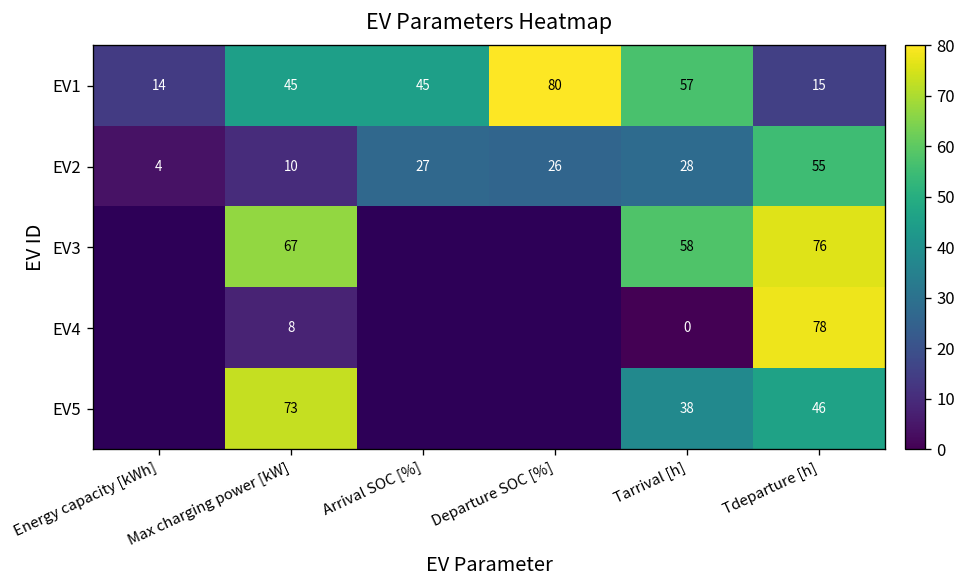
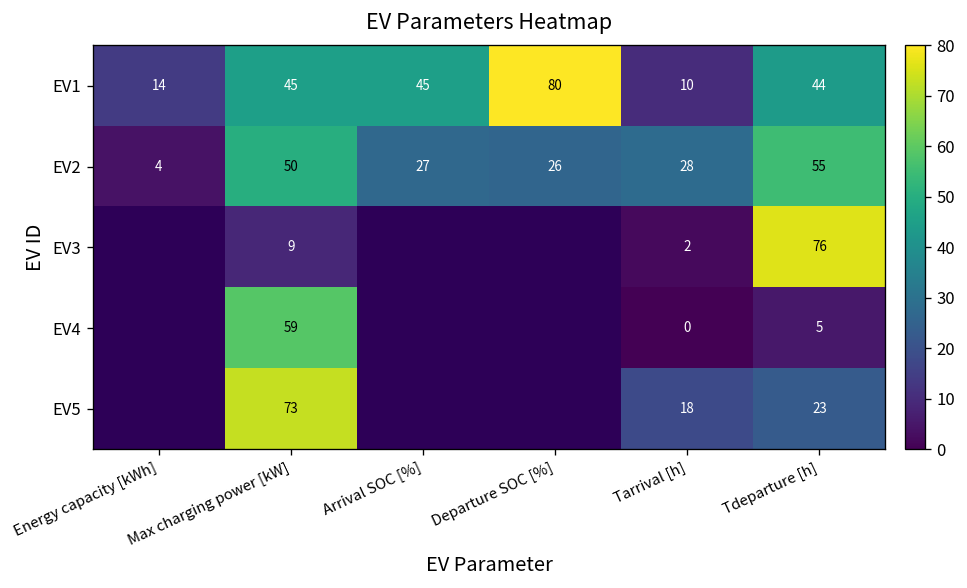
EV1, Tarrival [h]: 57 -> 10
EV1, Tdeparture [h]: 15 -> 44
EV2, Max charging power [kW]: 10 -> 50
EV3, Max charging power [kW]: 67 -> 9
EV3, Tarrival [h]: 58 -> 2
EV4, Max charging power [kW]: 8 -> 59
EV4, Tdeparture [h]: 78 -> 5
EV5, Tarrival [h]: 38 -> 18
EV5, Tdeparture [h]: 46 -> 23
